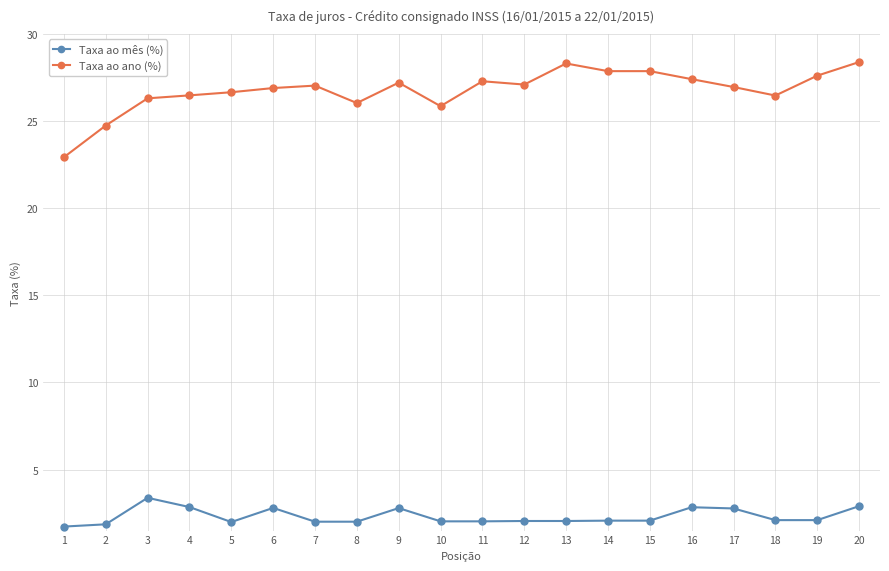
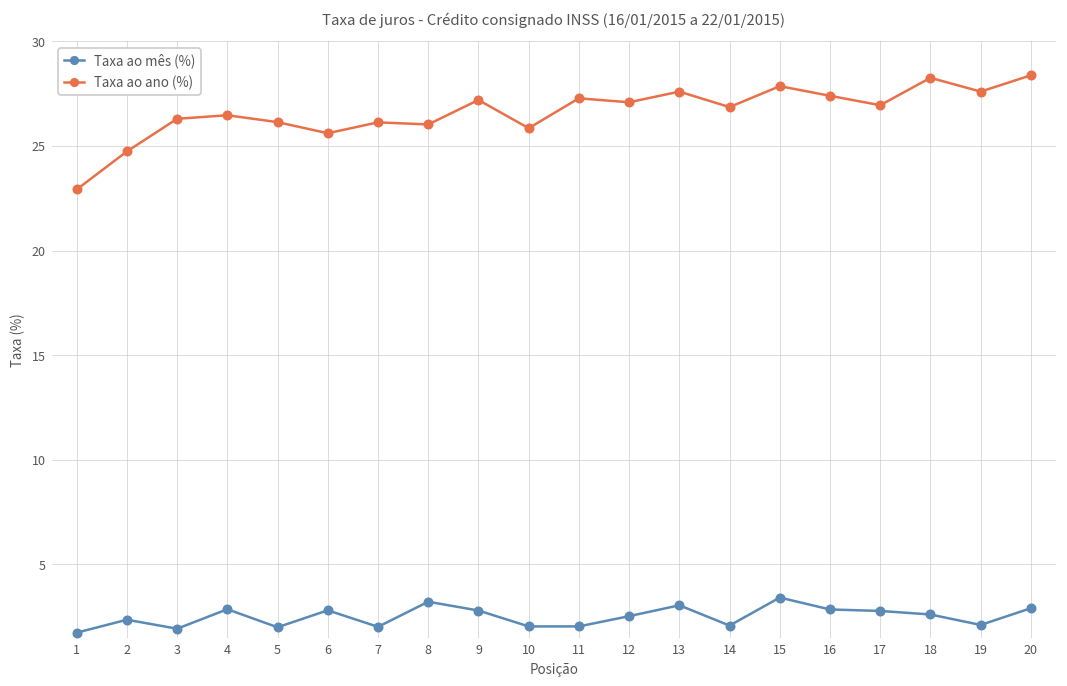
Taxa ao mês (%), 2: 1.9 -> 2.4
Taxa ao mês (%), 3: 3.4 -> 1.9
Taxa ao ano (%), 5: 26.7 -> 26.1
Taxa ao ano (%), 6: 26.9 -> 25.6
Taxa ao ano (%), 7: 27.0 -> 26.1
Taxa ao mês (%), 8: 2.0 -> 3.2
Taxa ao mês (%), 12: 2.1 -> 2.5
Taxa ao mês (%), 13: 2.1 -> 3.0
Taxa ao ano (%), 13: 28.3 -> 27.6
Taxa ao ano (%), 14: 27.9 -> 26.9
Taxa ao mês (%), 15: 2.1 -> 3.4
Taxa ao mês (%), 18: 2.1 -> 2.6
Taxa ao ano (%), 18: 26.5 -> 28.3
